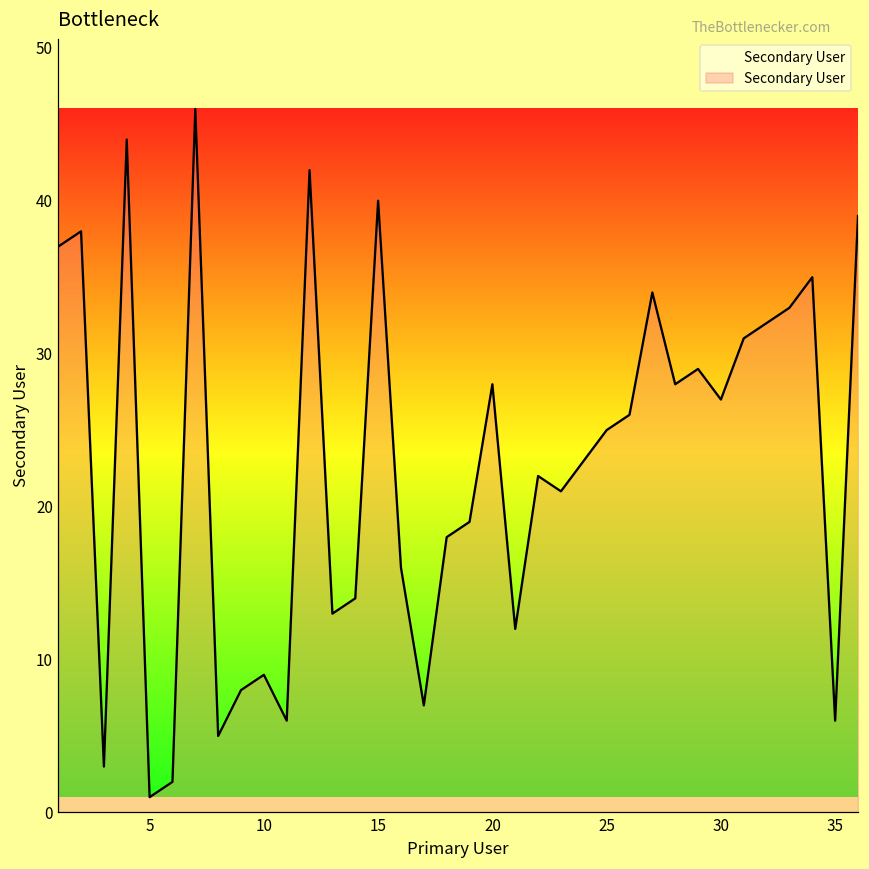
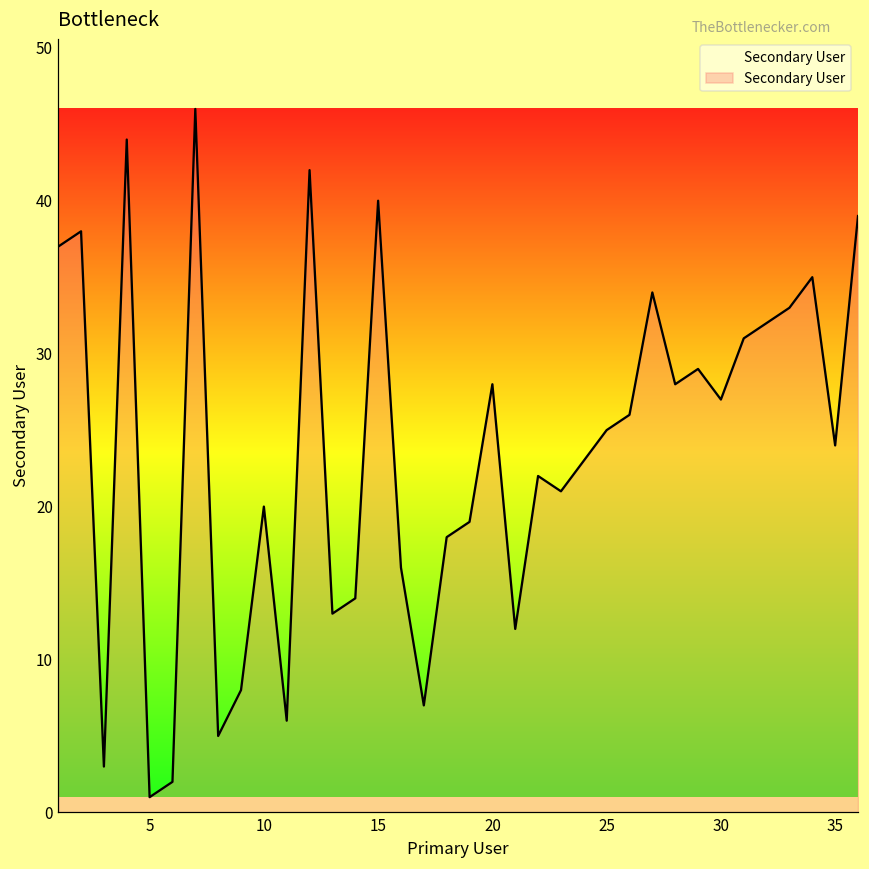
10: 9 -> 20
35: 6 -> 24
